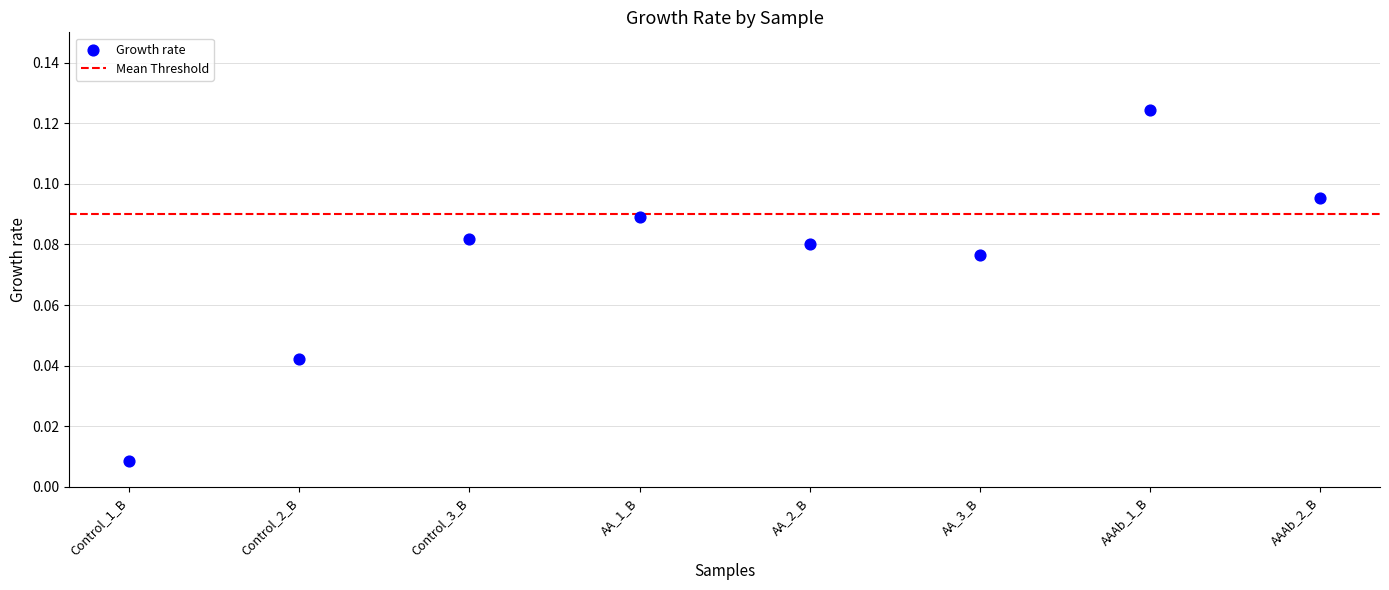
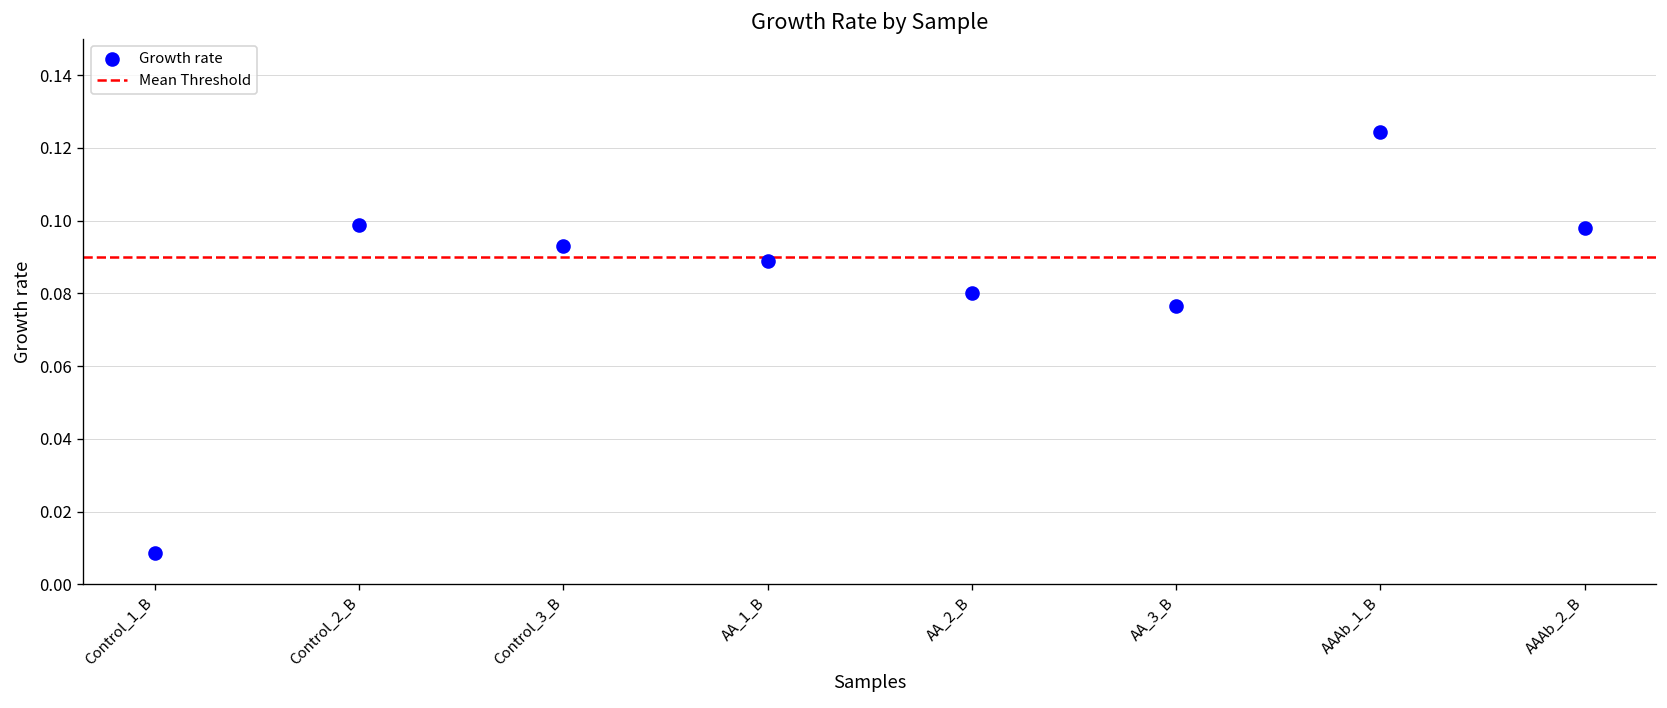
Control_2_B: 0.042 -> 0.099
Control_3_B: 0.082 -> 0.093
AAAb_2_B: 0.095 -> 0.098
